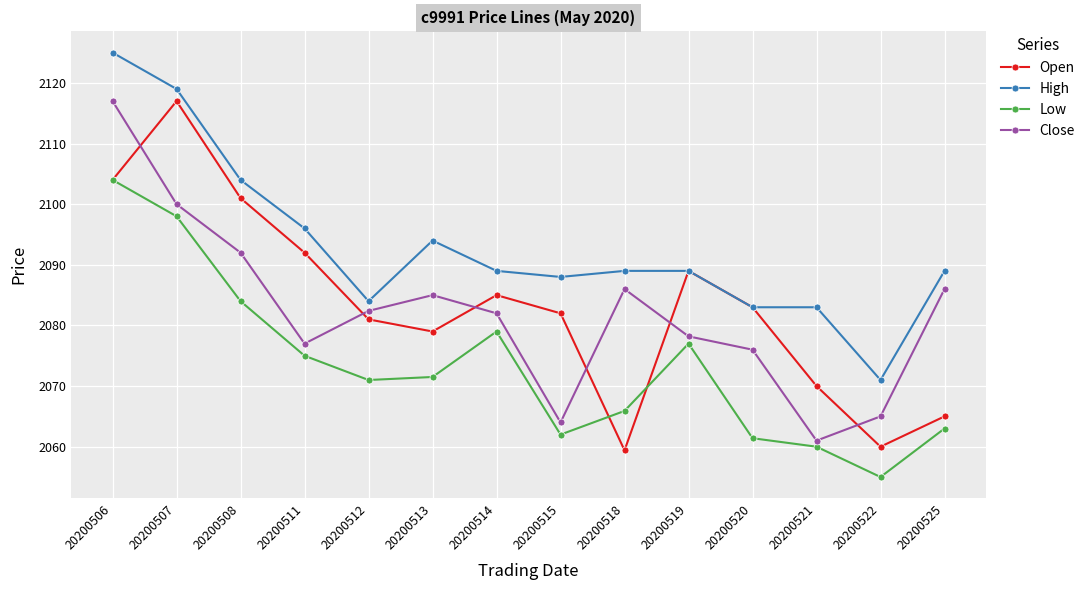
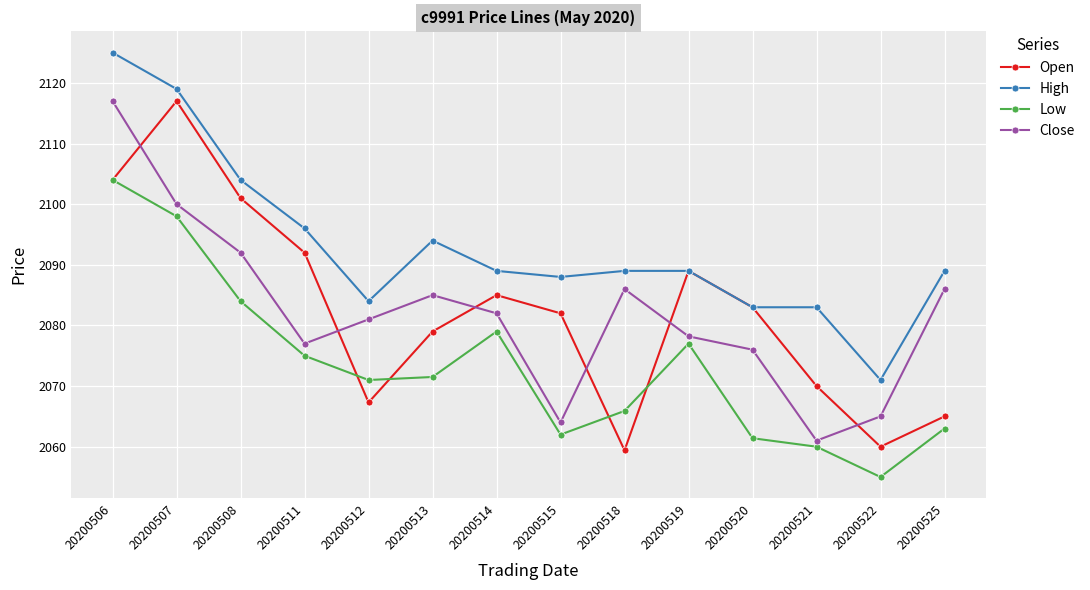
Open, 20200512: 2081 -> 2067
Close, 20200512: 2082 -> 2081
